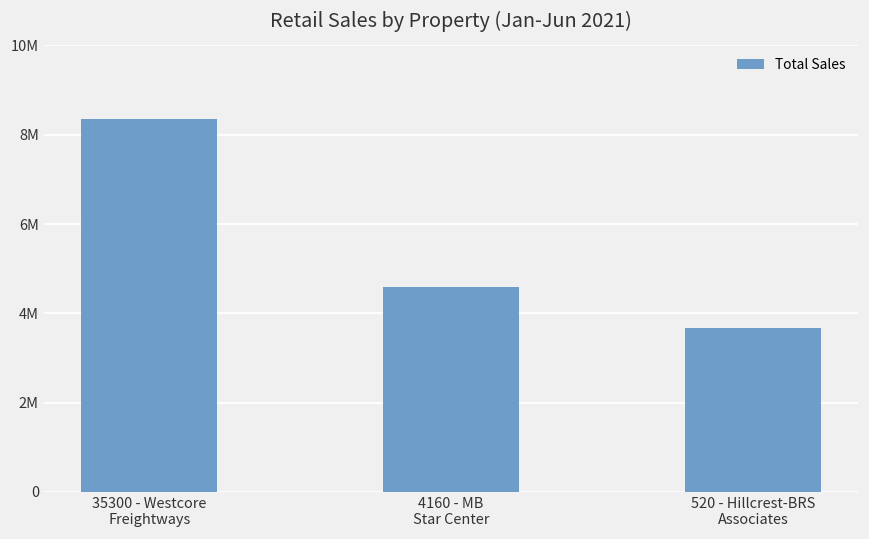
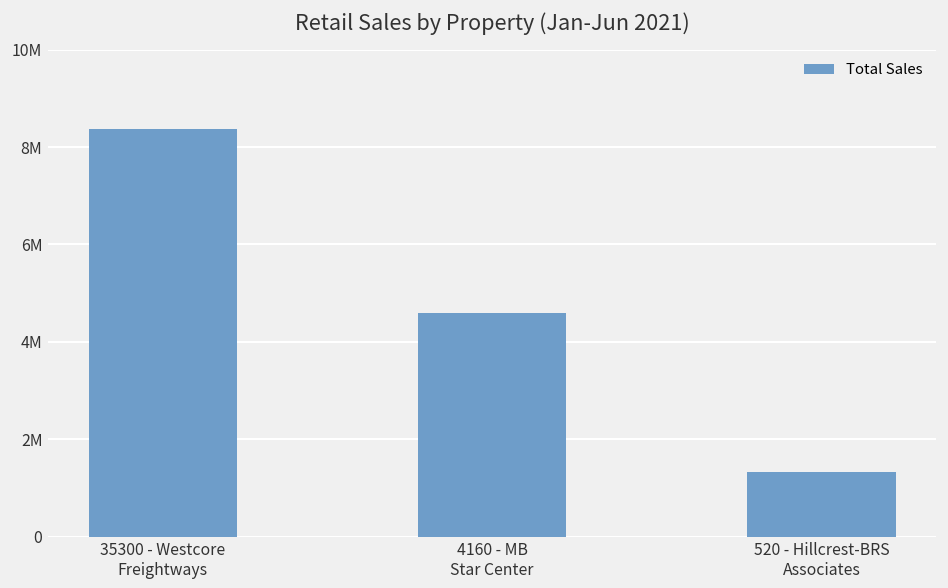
520 - Hillcrest-BRS Associates: 3700000 -> 1300000
